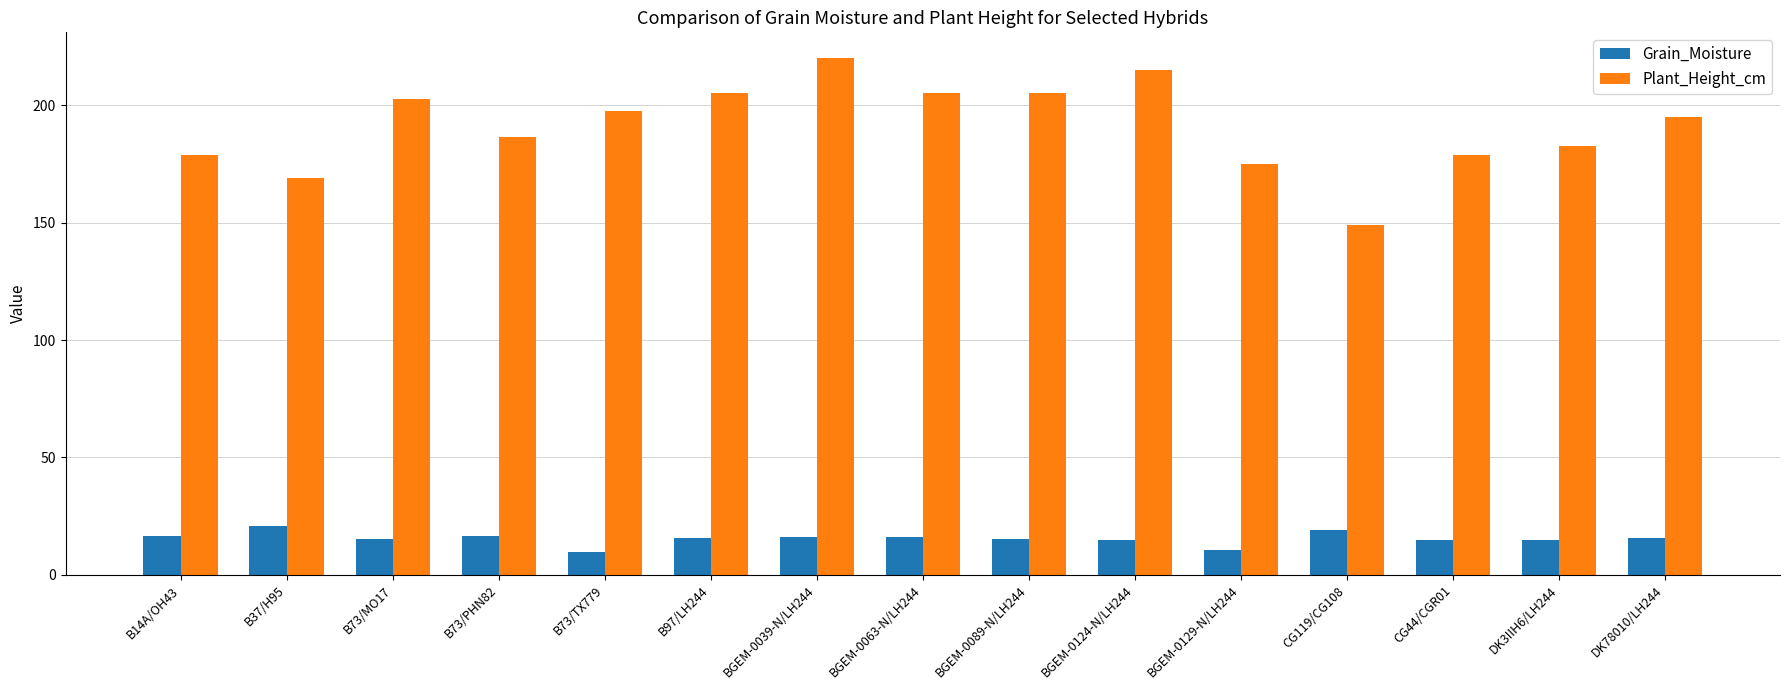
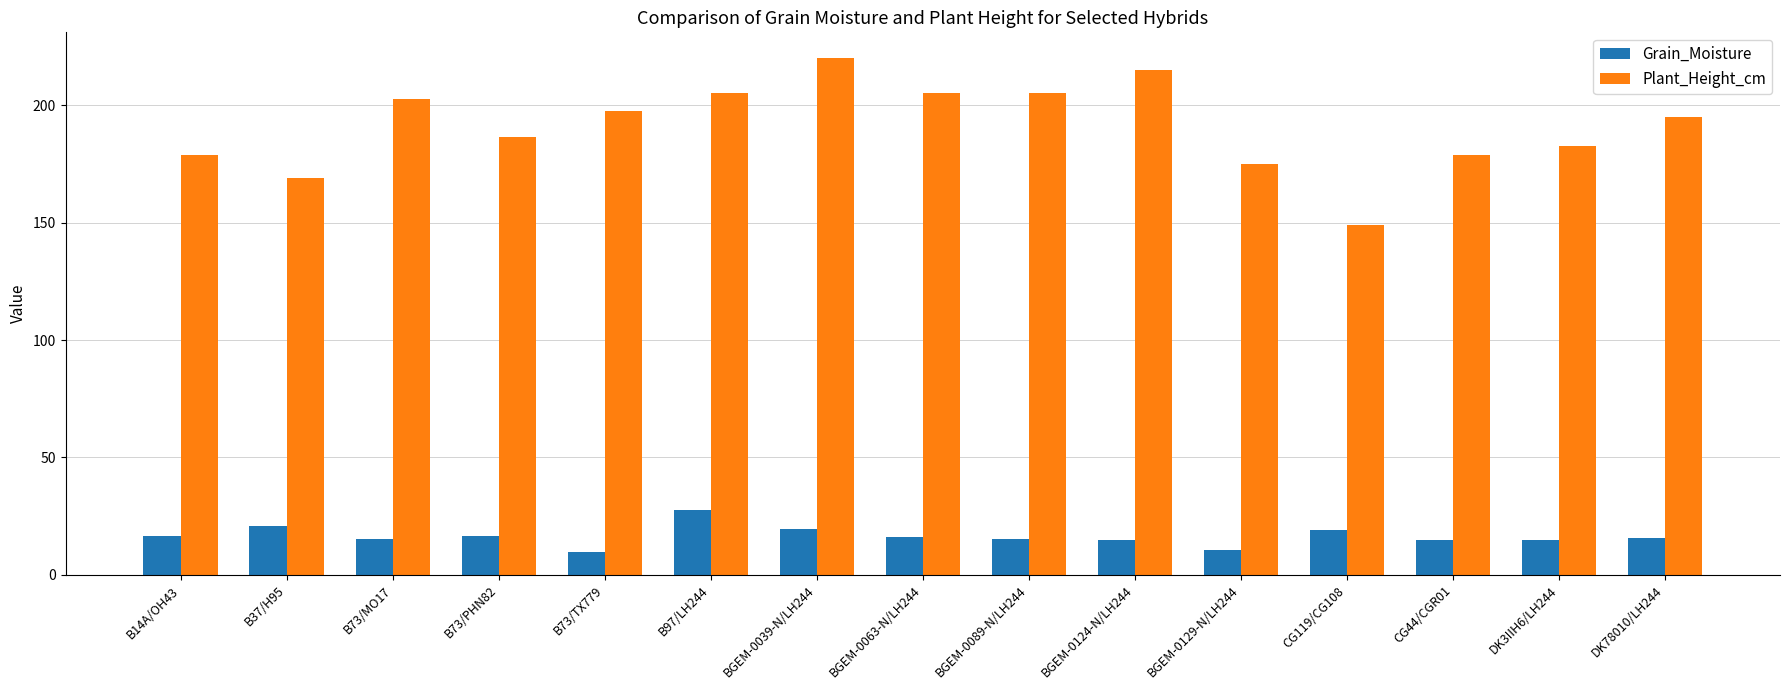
Grain_Moisture, B97/LH244: 16 -> 28
Grain_Moisture, BGEM-0039-N/LH244: 16 -> 19
